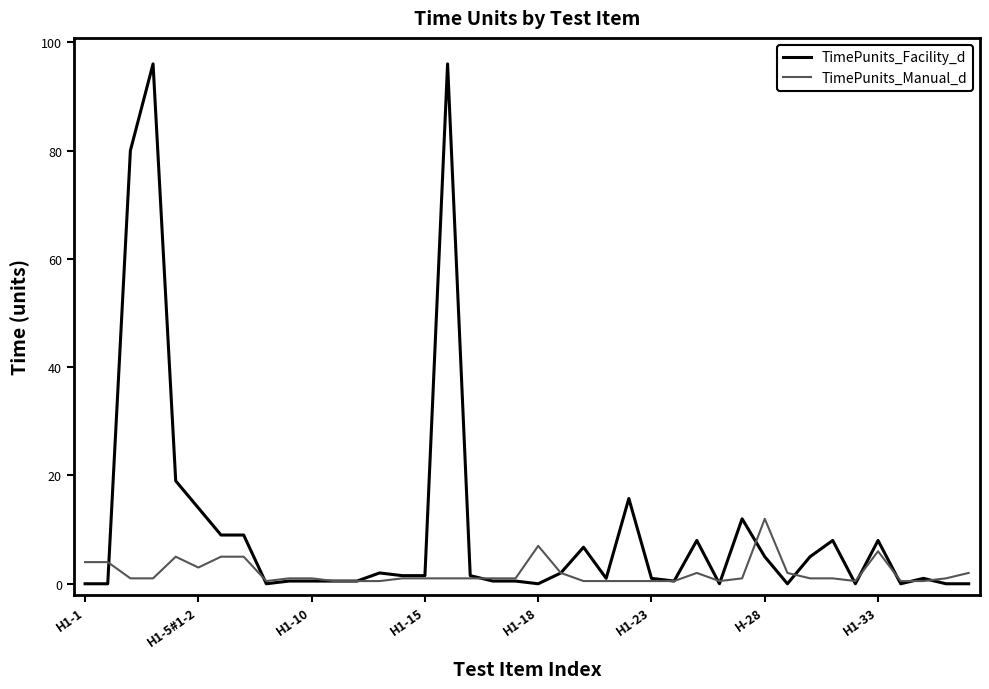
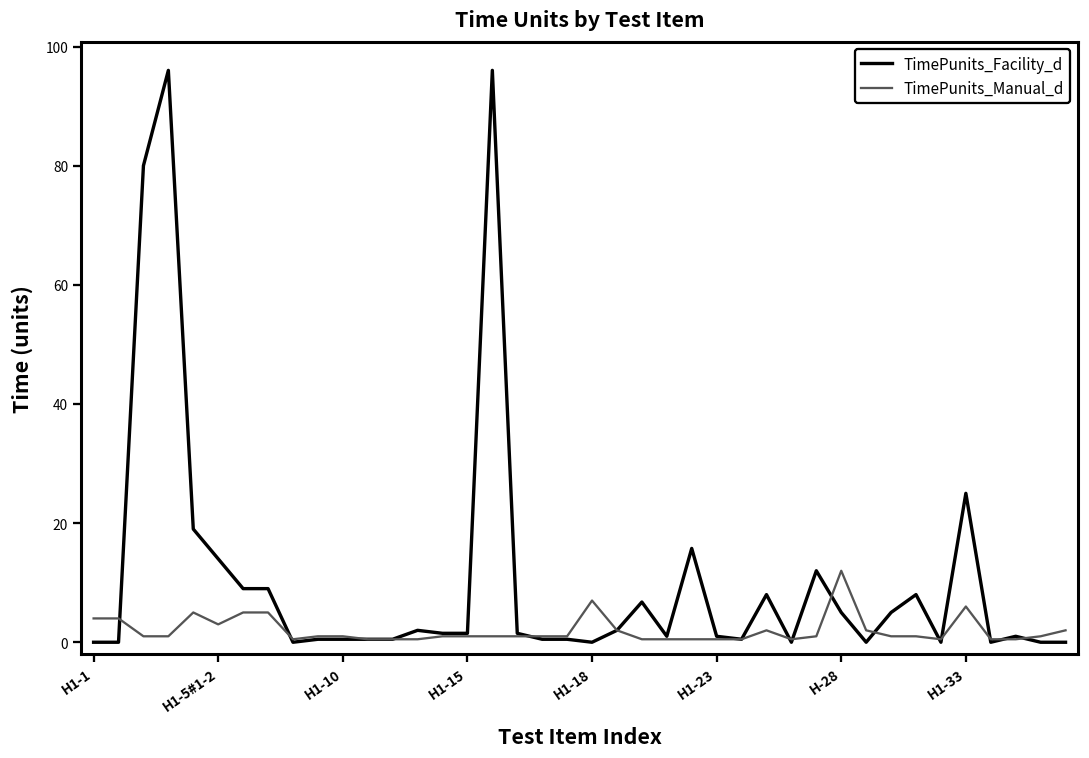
TimePunits_Facility_d, H1-33: 8 -> 25
